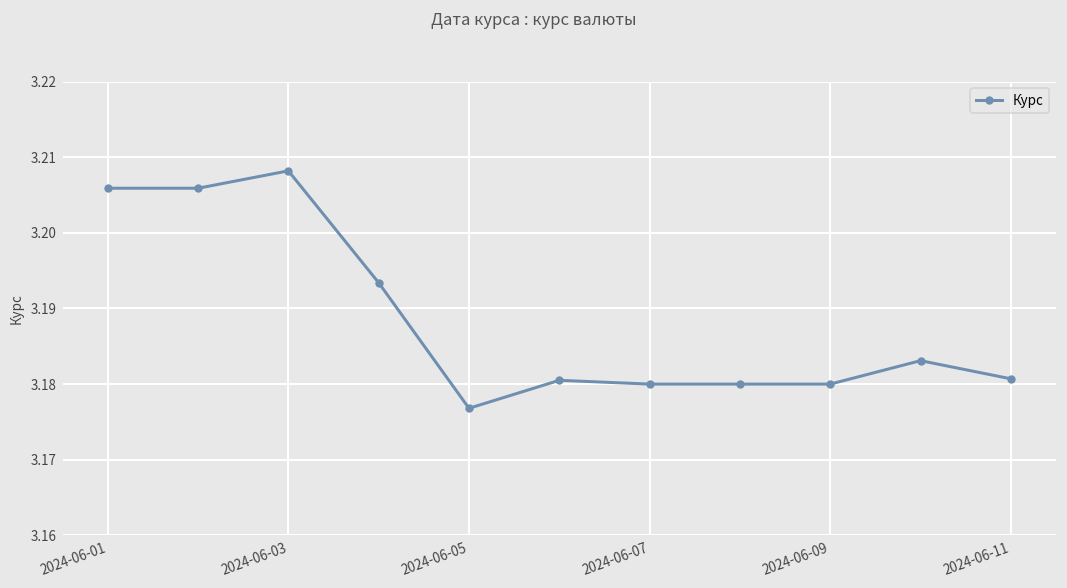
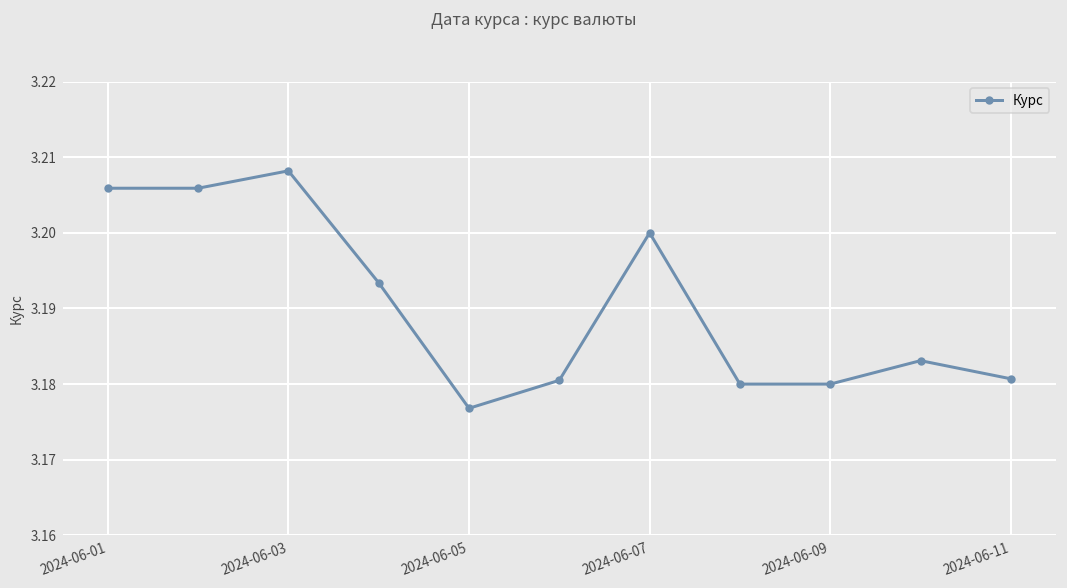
2024-06-07: 3.18 -> 3.20
